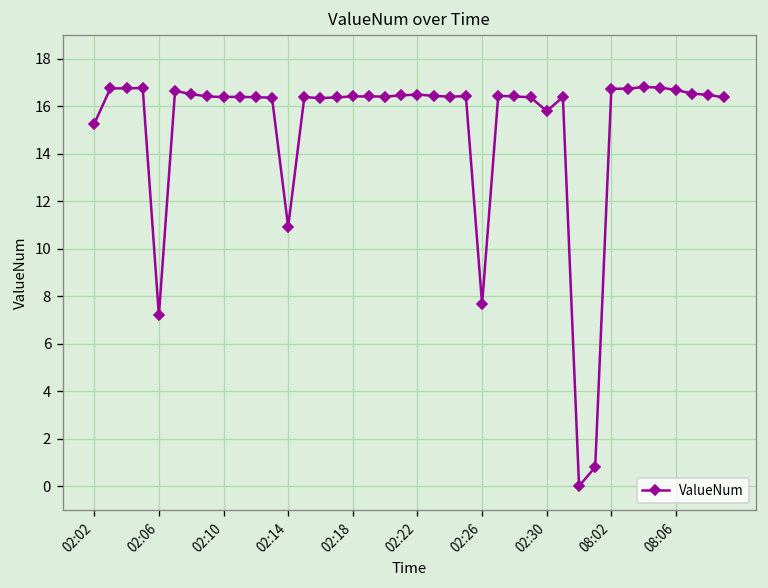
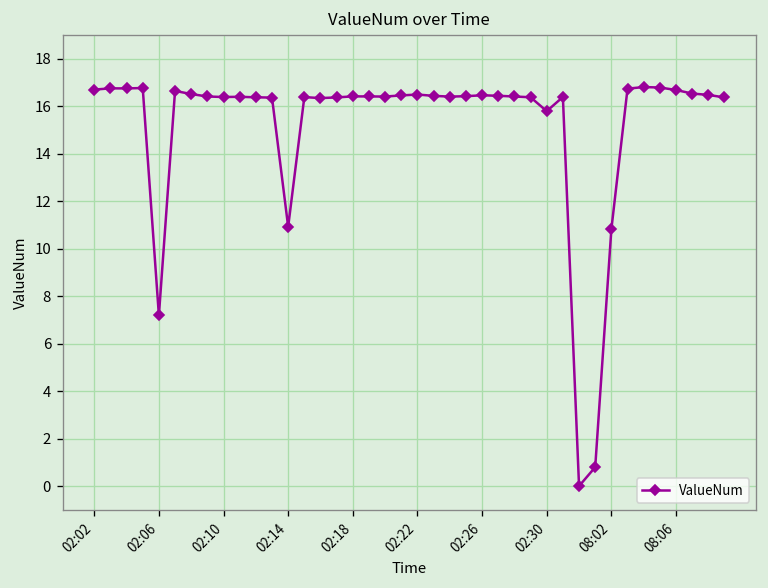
02:02: 15.3 -> 16.7
02:26: 7.7 -> 16.5
08:02: 16.7 -> 10.8
